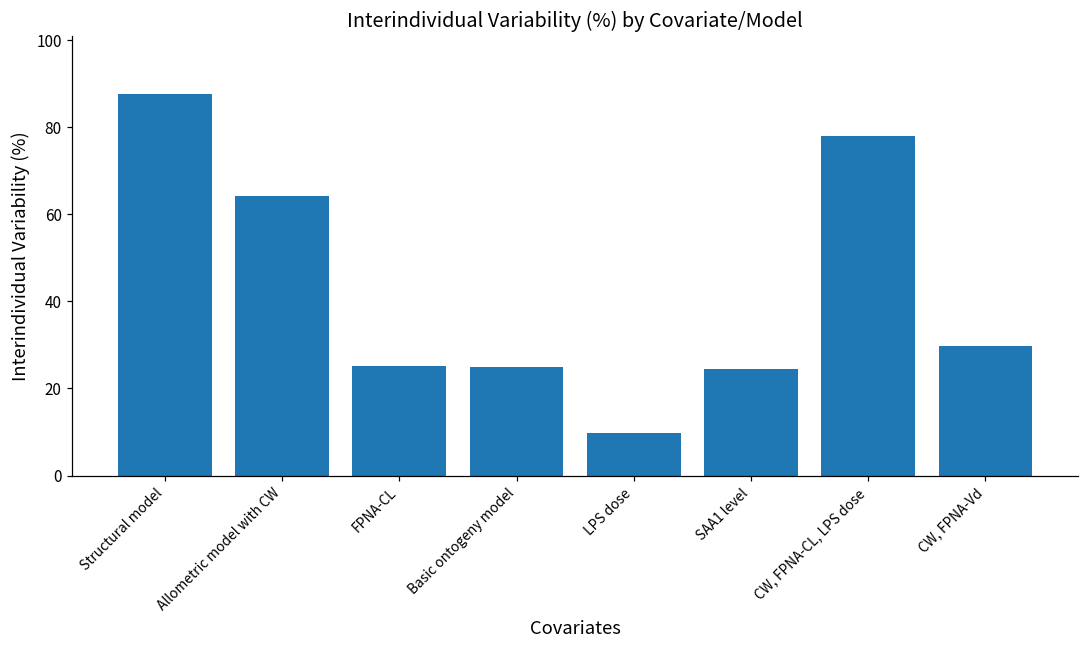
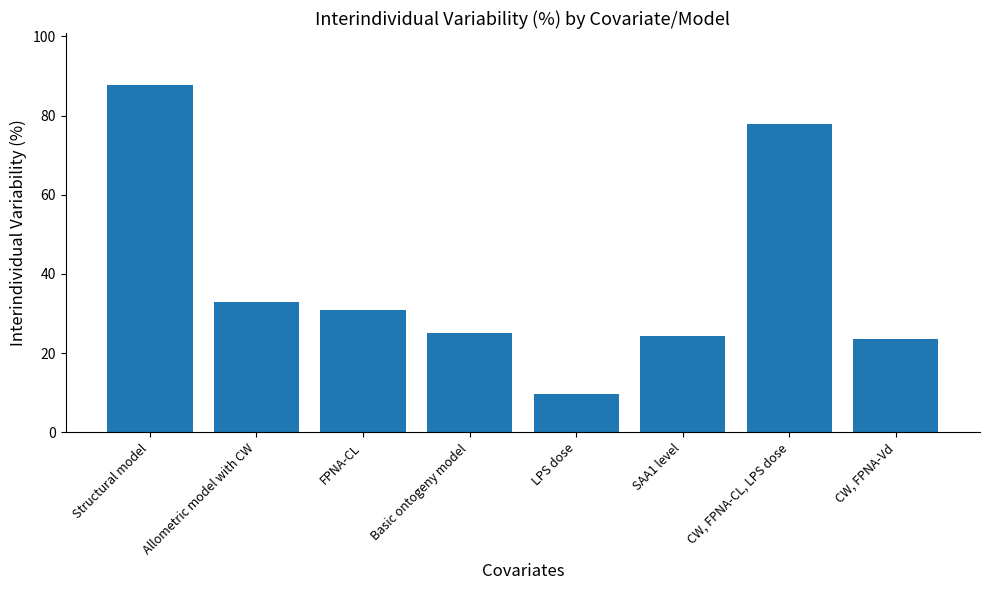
Allometric model with CW: 64 -> 33
FPNA-CL: 25 -> 31
CW, FPNA-Vd: 30 -> 24
